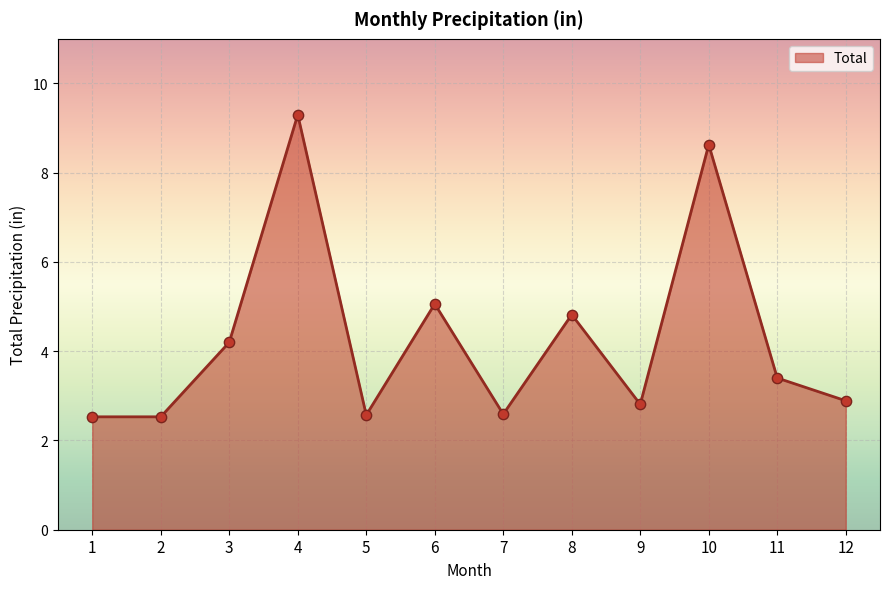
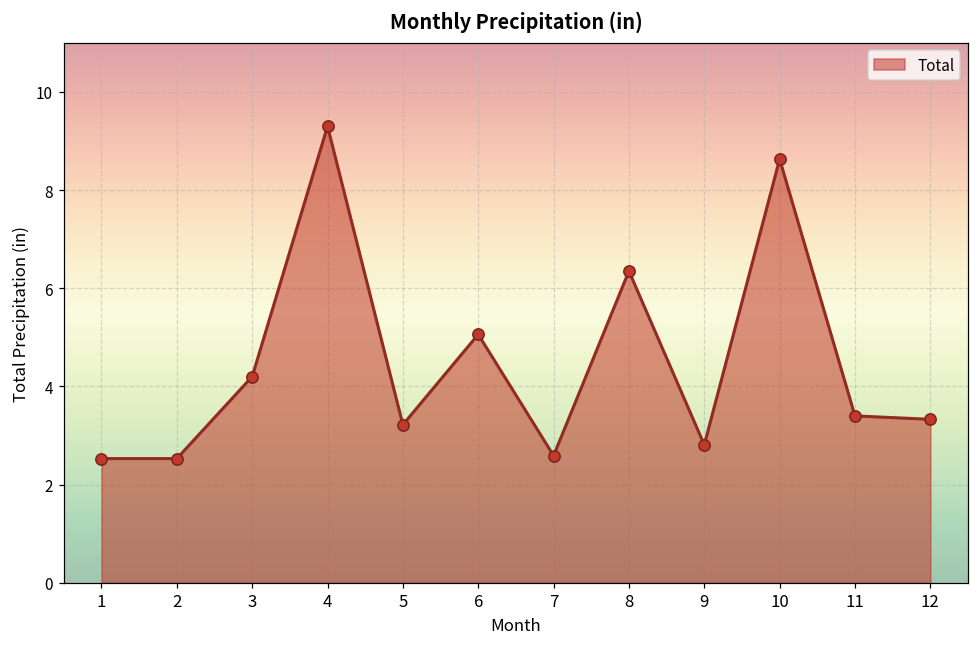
5: 2.6 -> 3.2
8: 4.8 -> 6.4
12: 2.9 -> 3.3
